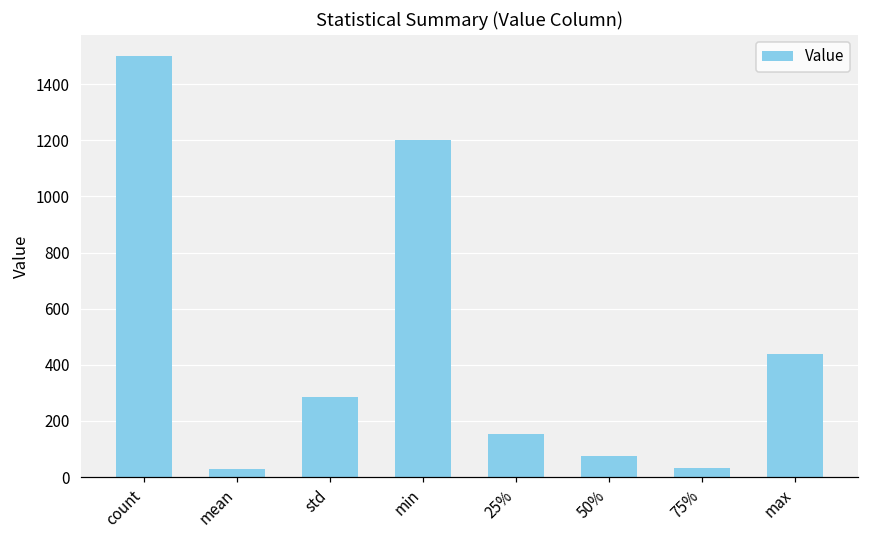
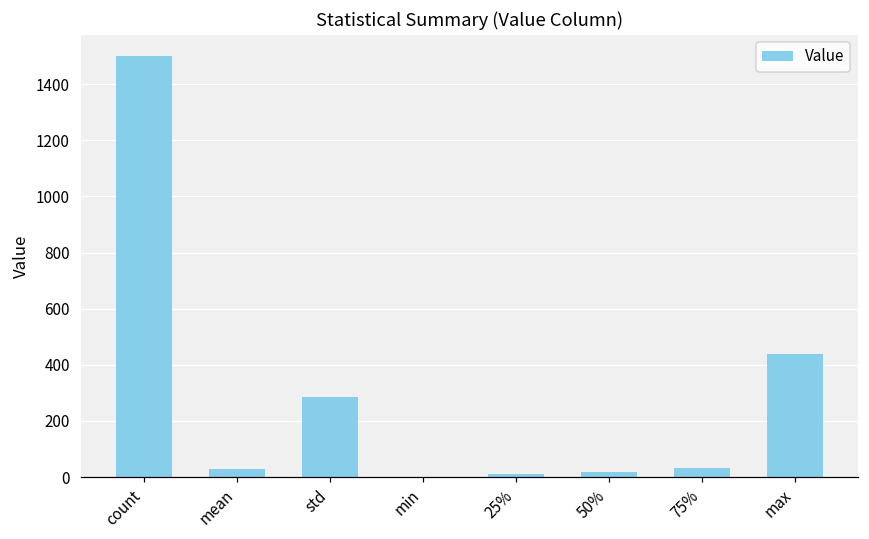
min: 1200 -> 0
25%: 160 -> 10
50%: 70 -> 20
